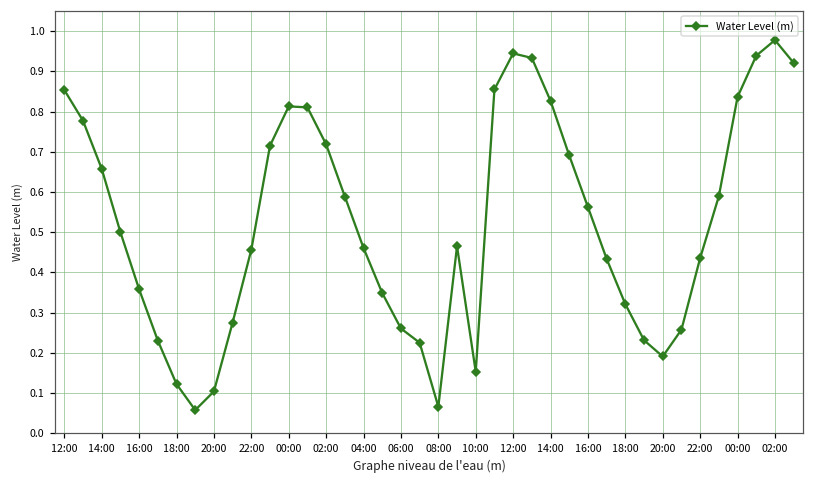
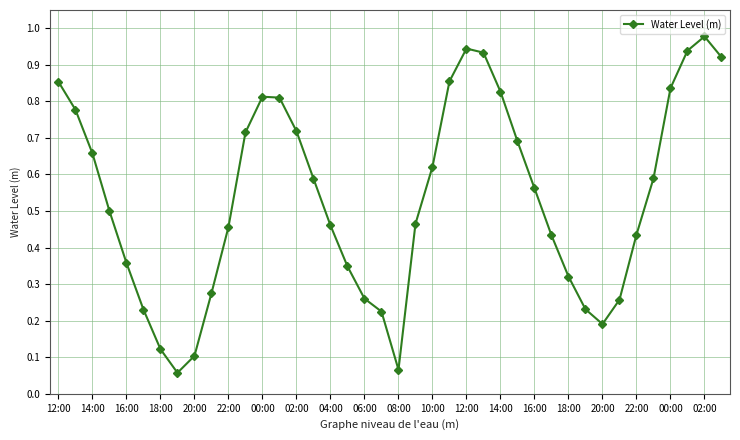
10:00: 0.15 -> 0.62
